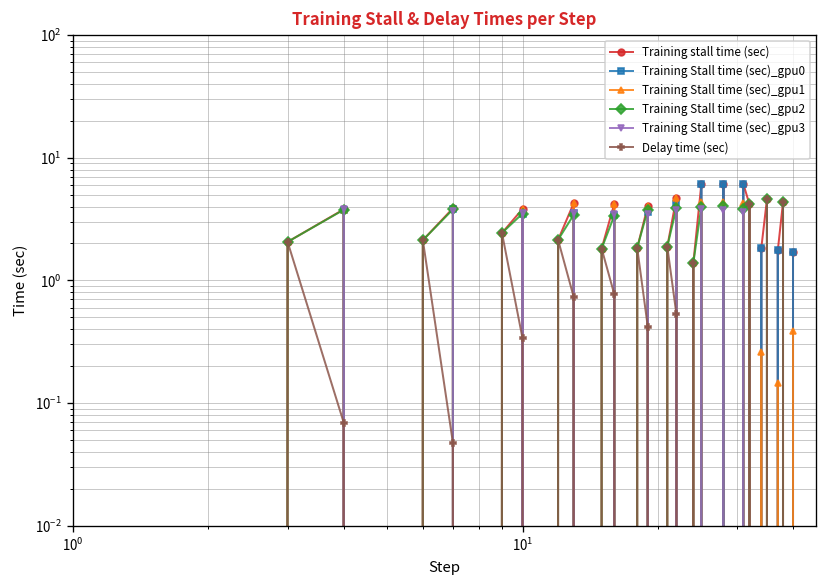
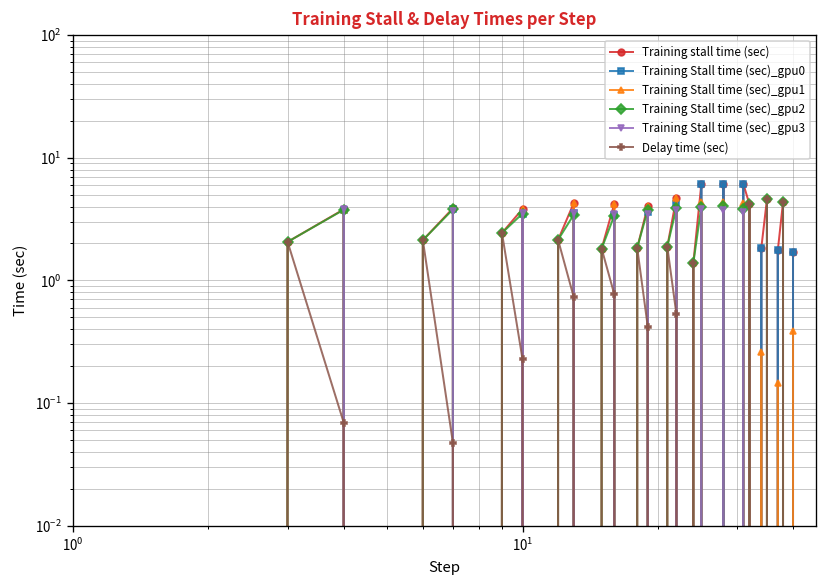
Delay time (sec), 10^1: 0.34 -> 0.23
